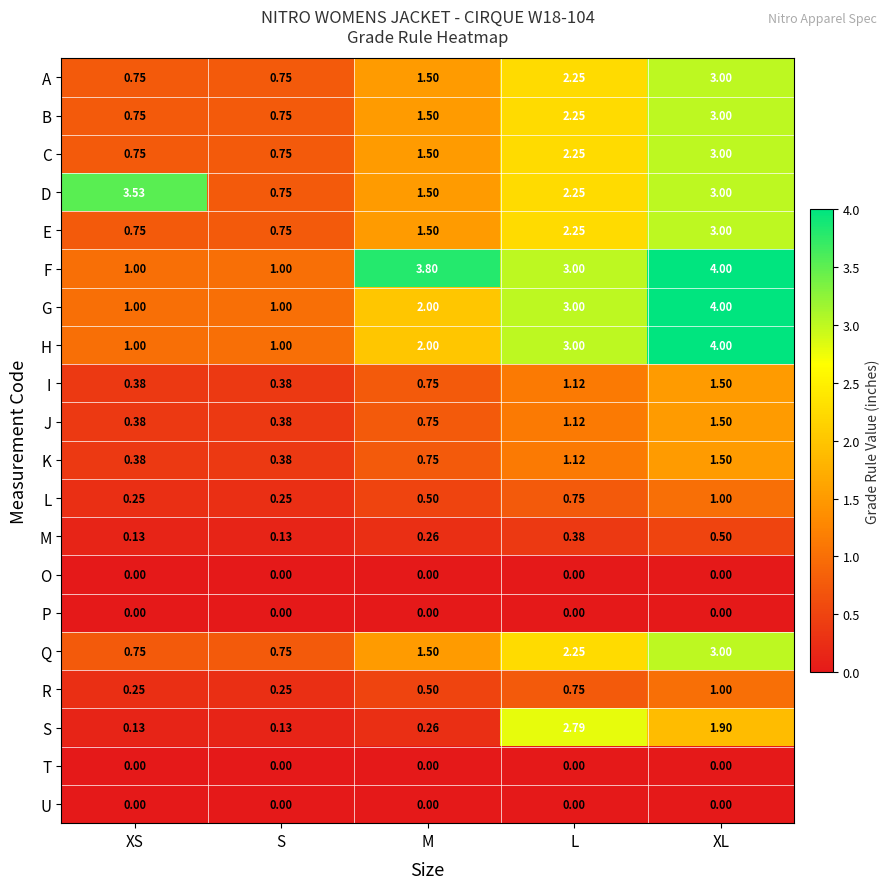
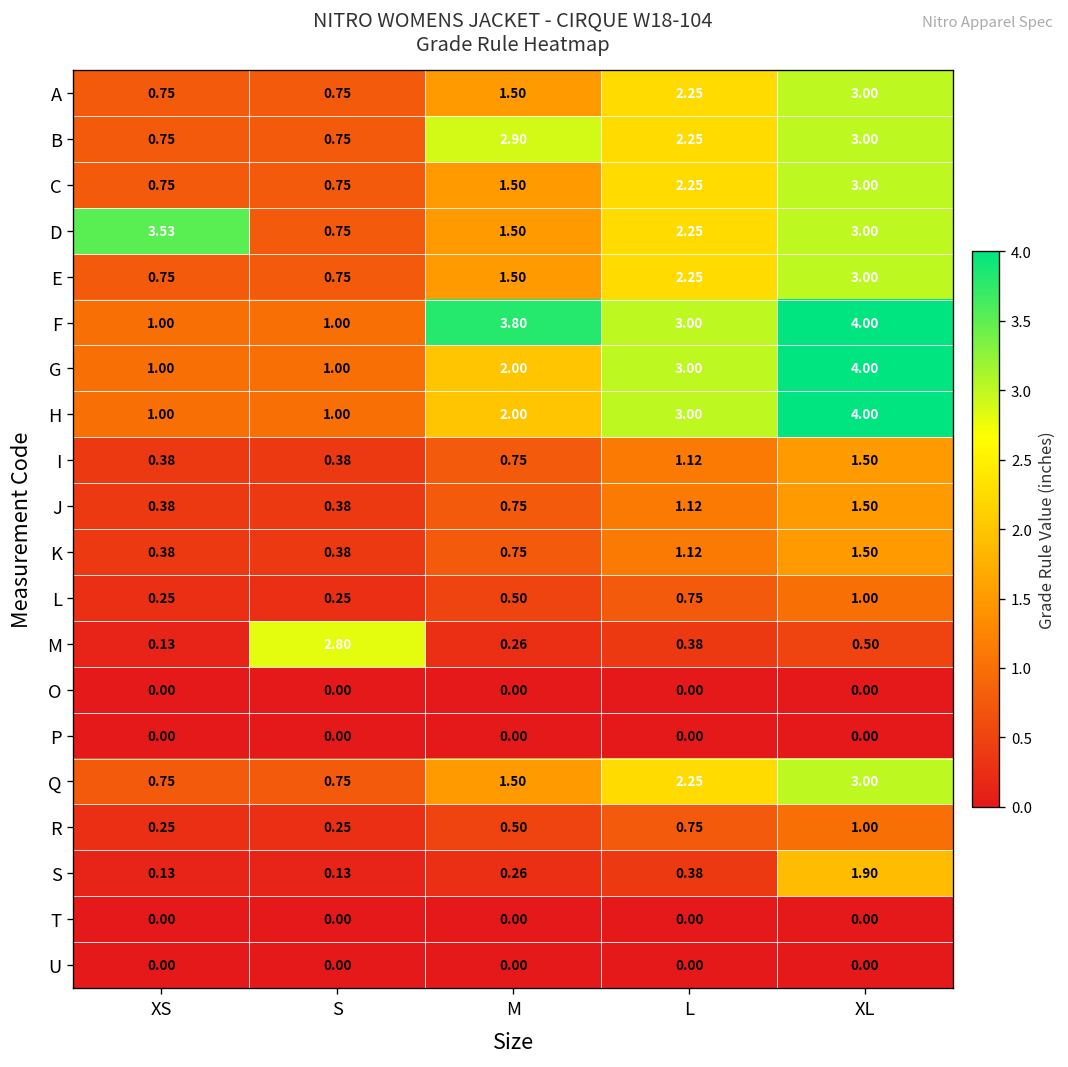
B, M: 1.50 -> 2.90
M, S: 0.13 -> 2.80
S, L: 2.79 -> 0.38
